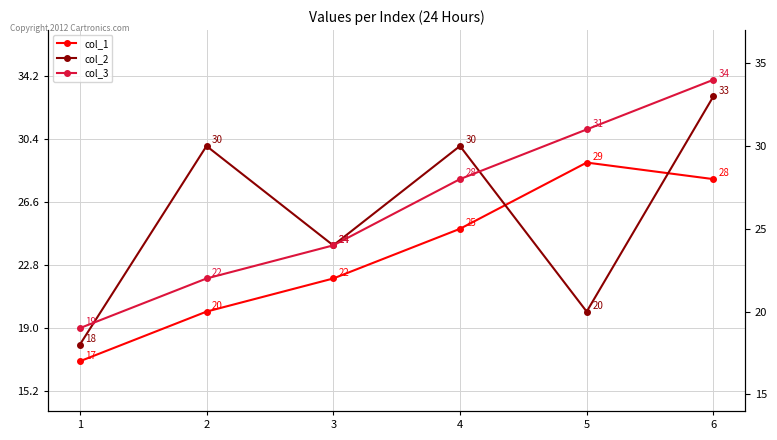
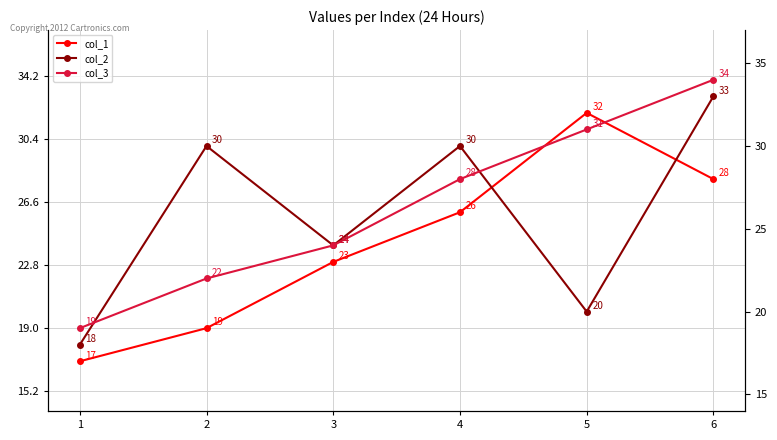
col_1, 2: 20 -> 19
col_1, 3: 22 -> 23
col_1, 4: 25 -> 26
col_1, 5: 29 -> 32
